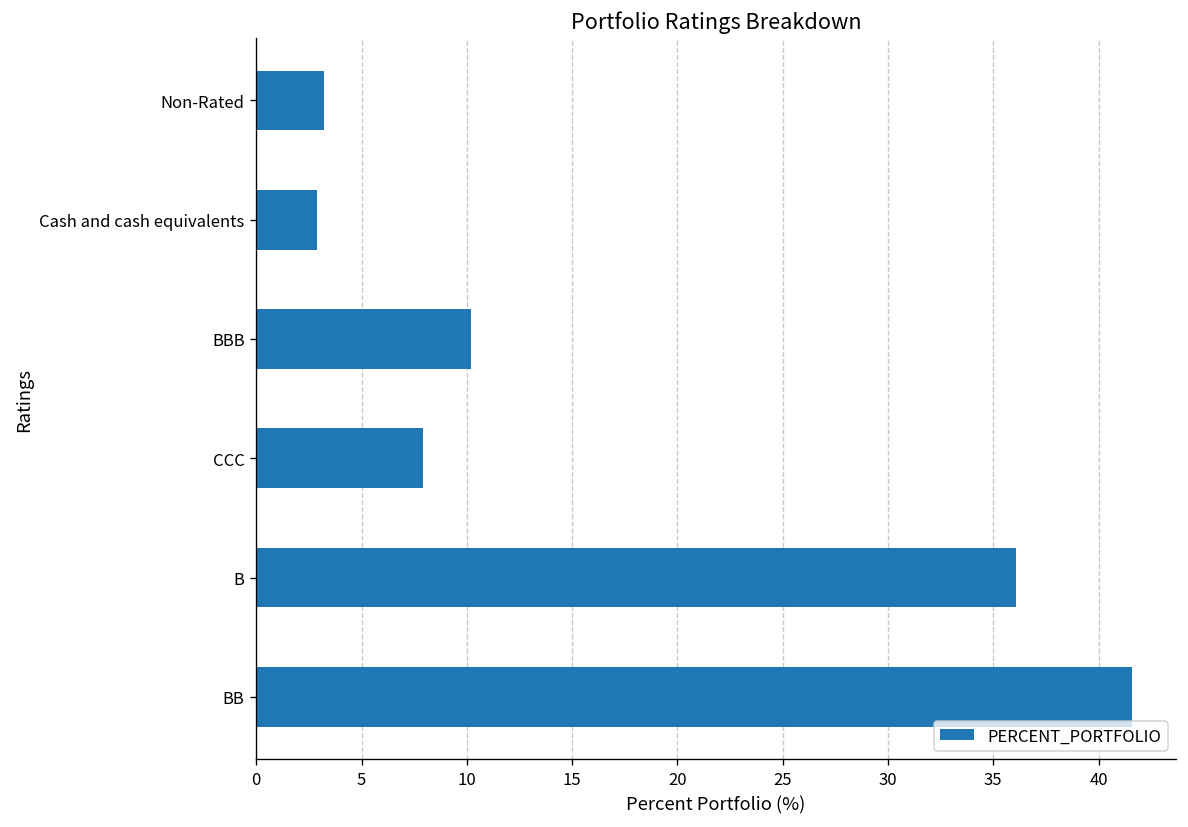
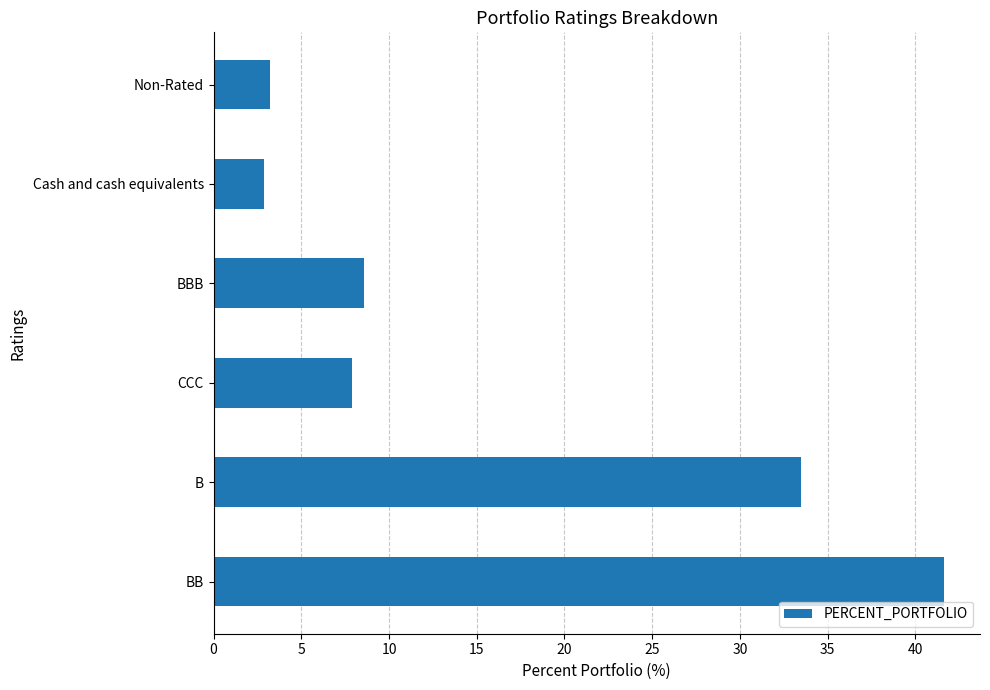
BBB: 10.2 -> 8.6
B: 36.1 -> 33.5
